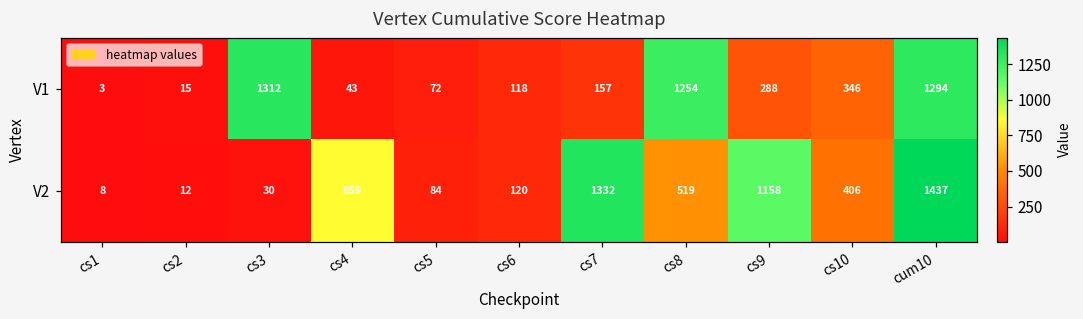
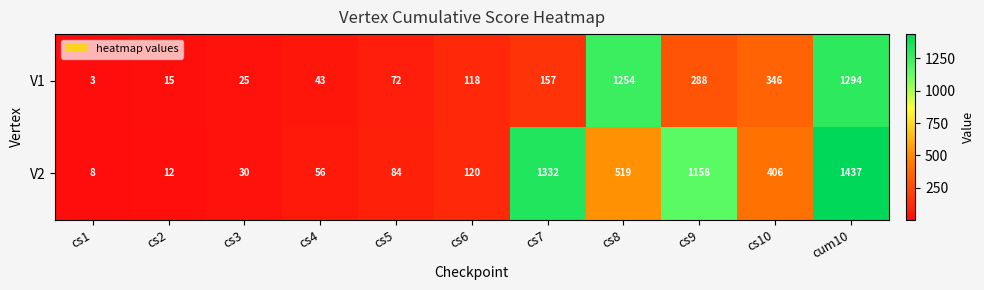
V1, cs3: 1312 -> 25
V2, cs4: 859 -> 56
